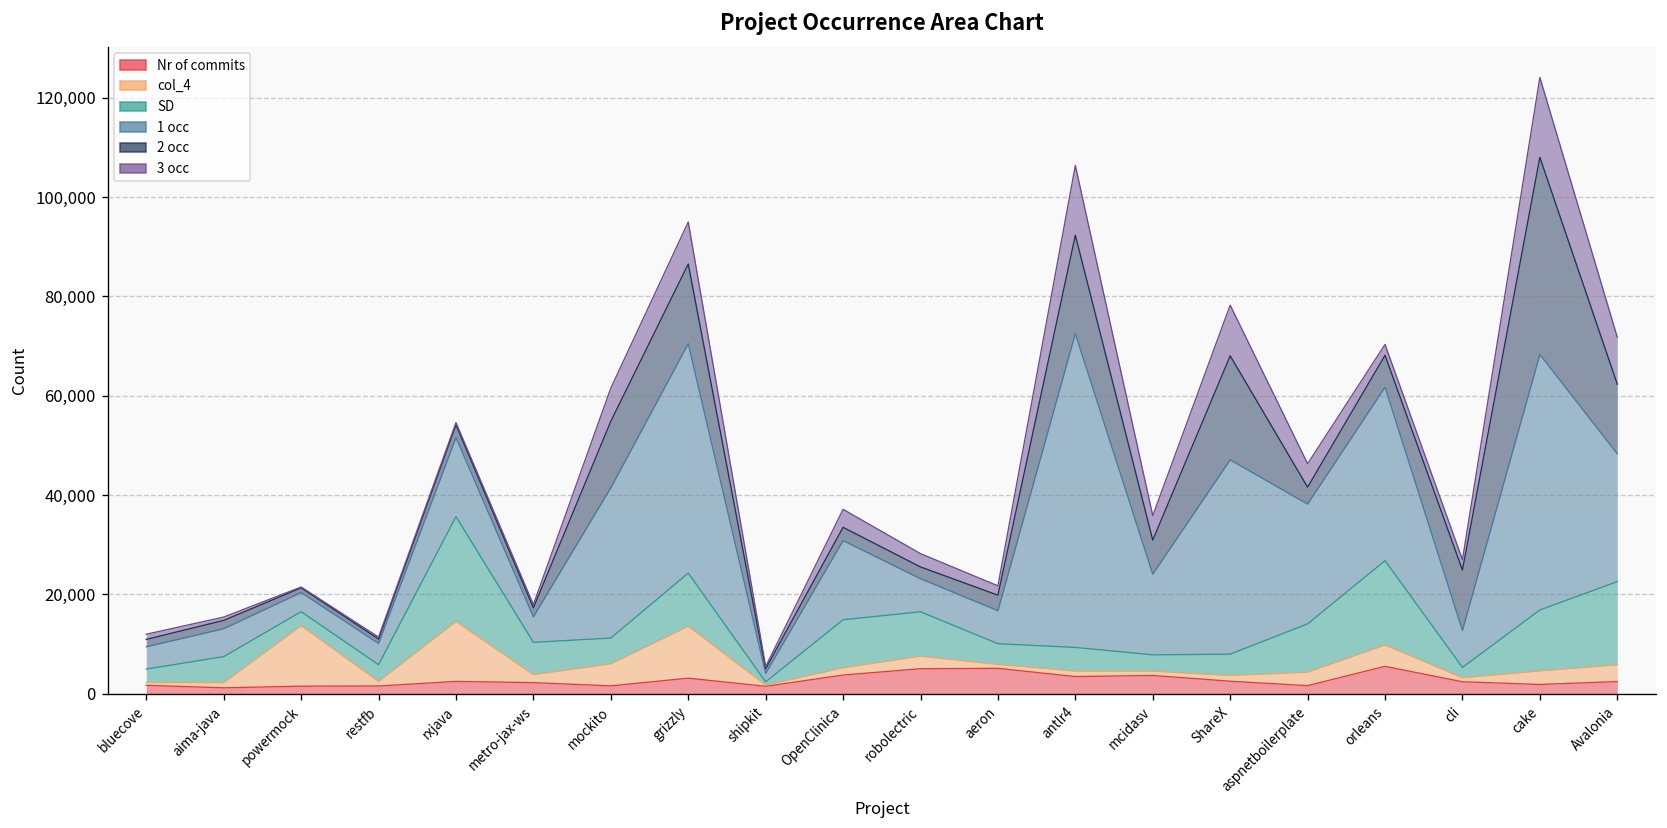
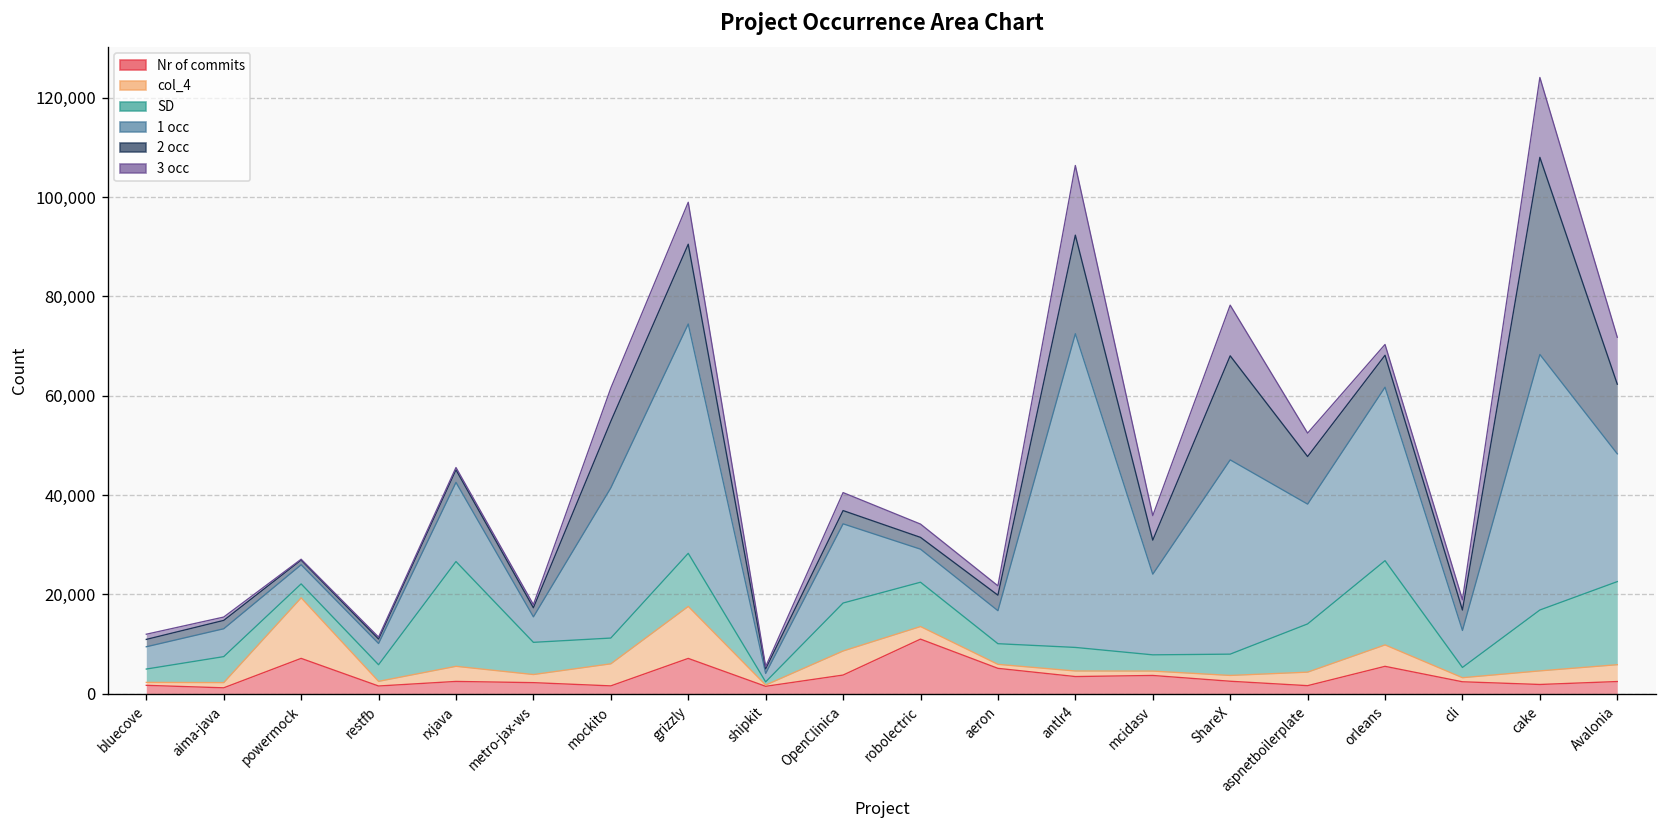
Nr of commits, powermock: 2,000 -> 7,000
col_4, rxjava: 12,000 -> 3,000
Nr of commits, grizzly: 3,000 -> 7,000
col_4, OpenClinica: 1,000 -> 5,000
Nr of commits, robolectric: 5,000 -> 11,000
2 occ, aspnetboilerplate: 3,000 -> 10,000
2 occ, cli: 12,000 -> 4,000
